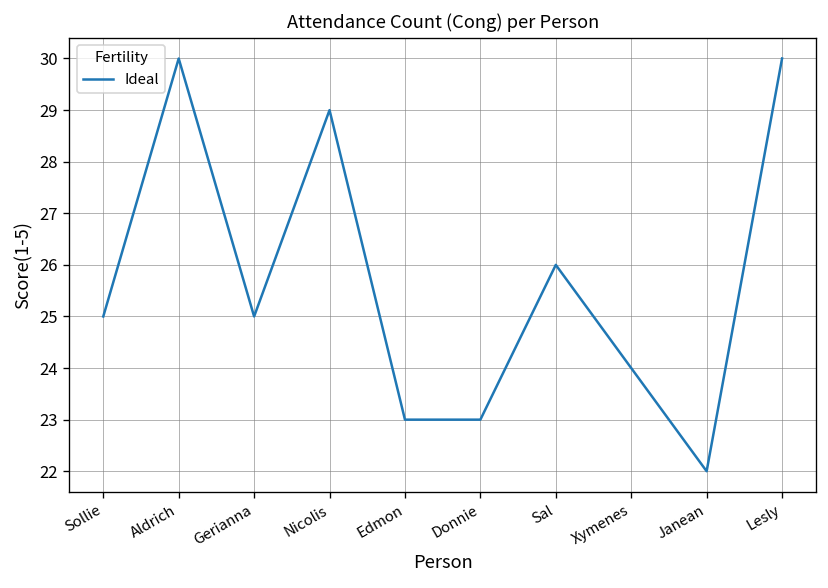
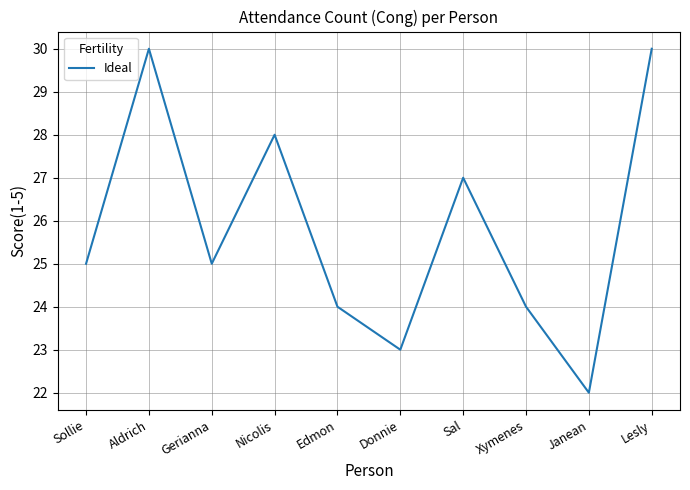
Nicolis: 29 -> 28
Edmon: 23 -> 24
Sal: 26 -> 27
